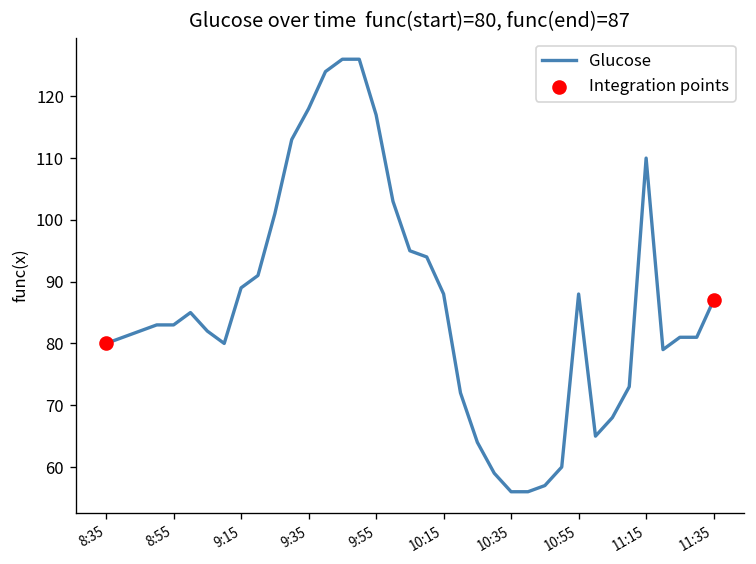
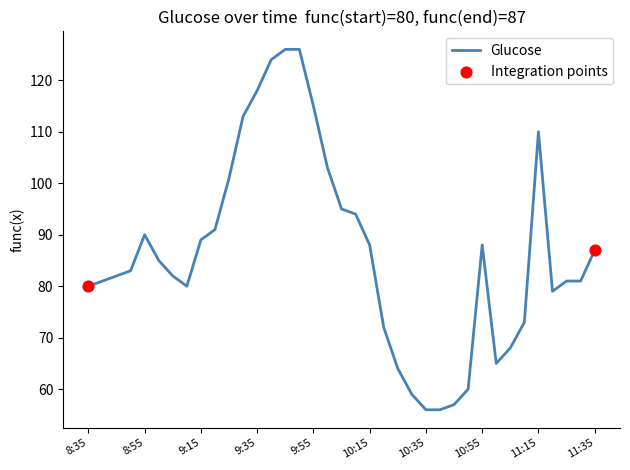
Glucose, 8:55: 83 -> 90
Glucose, 9:55: 117 -> 115
